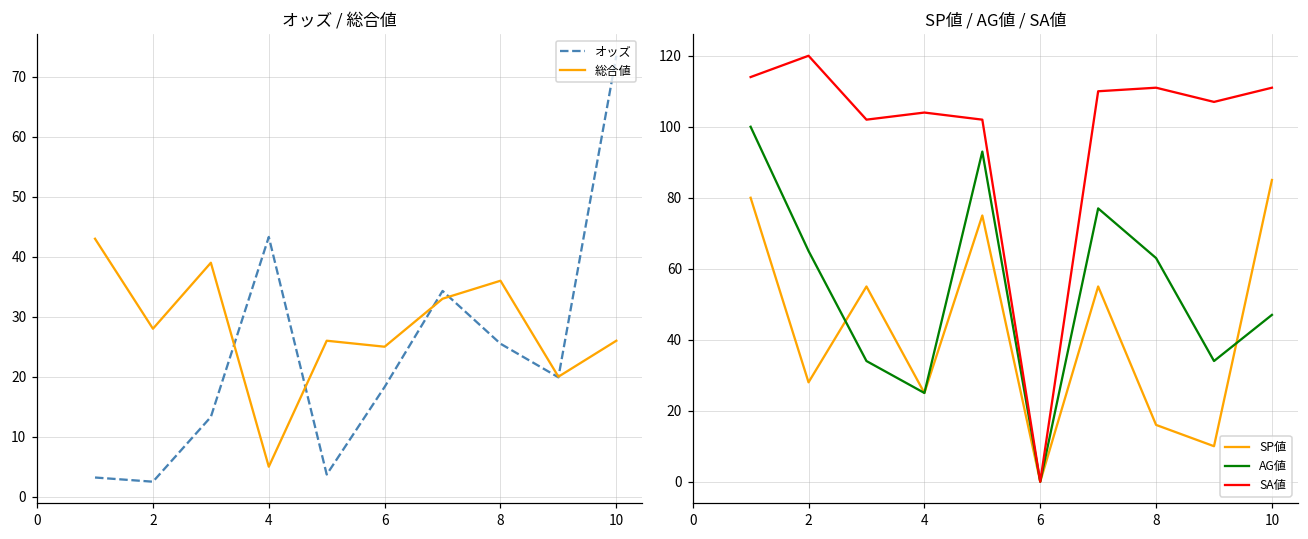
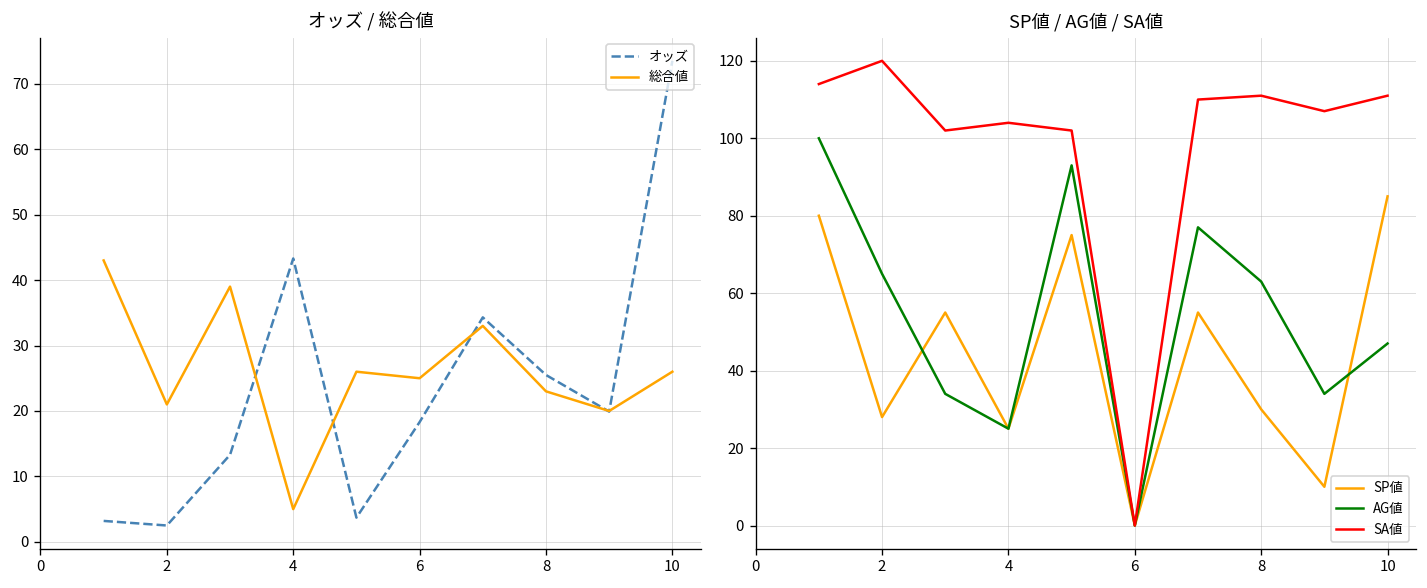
オッズ / 総合値, 総合値, 2: 28 -> 21
オッズ / 総合値, 総合値, 8: 36 -> 23
SP値 / AG値 / SA値, SP値, 8: 16 -> 30
